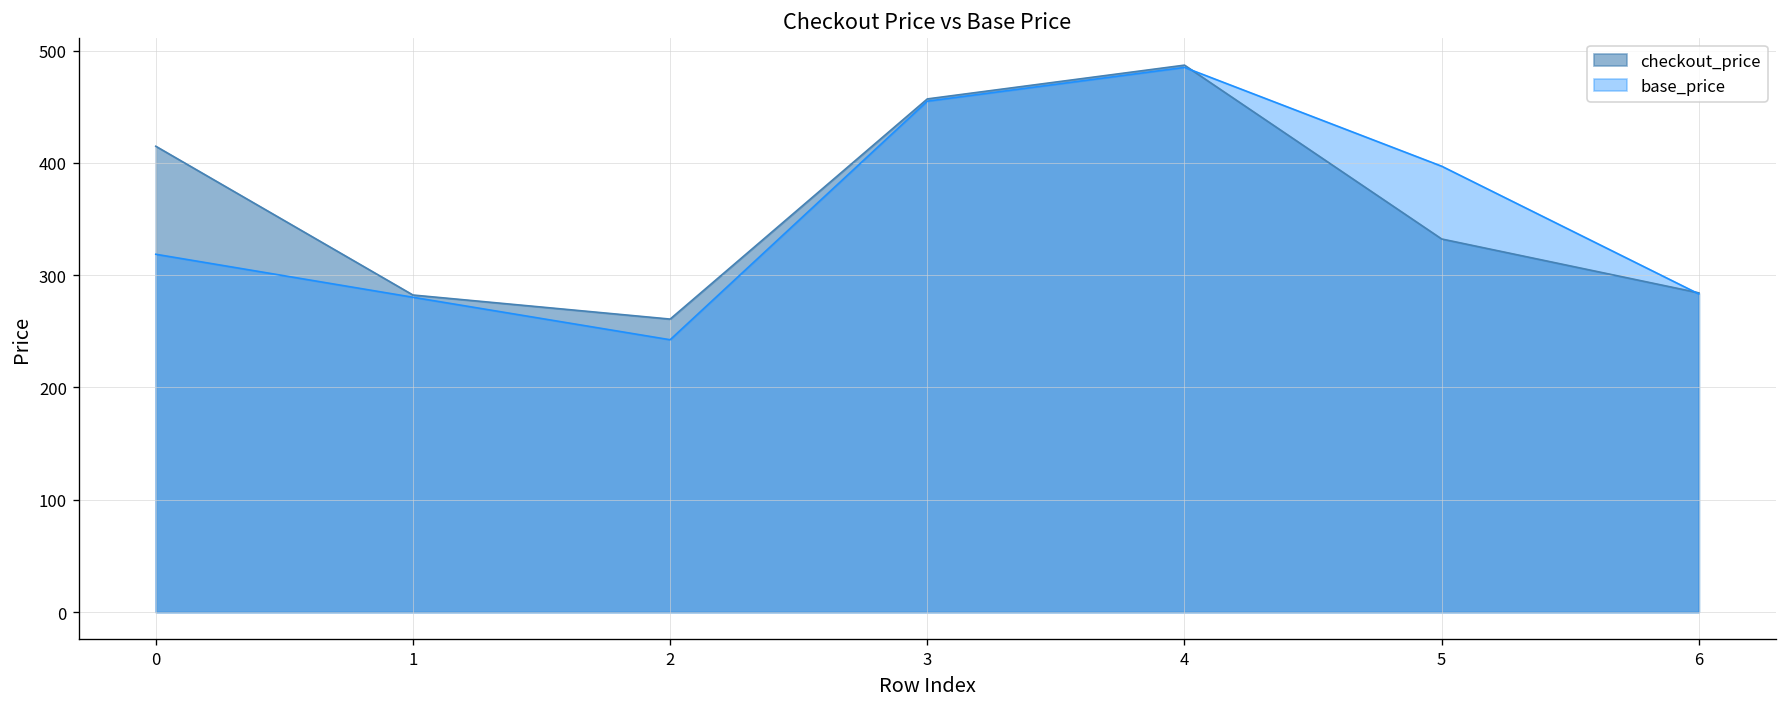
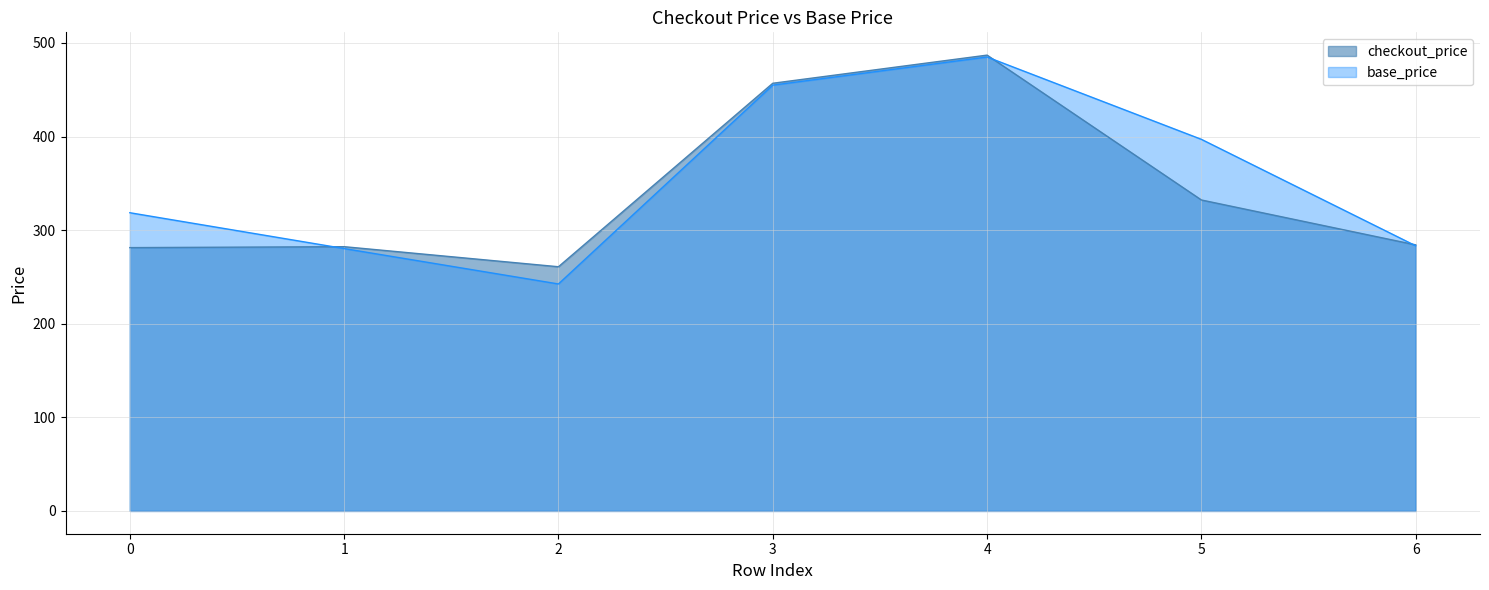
checkout_price, 0: 410 -> 280
